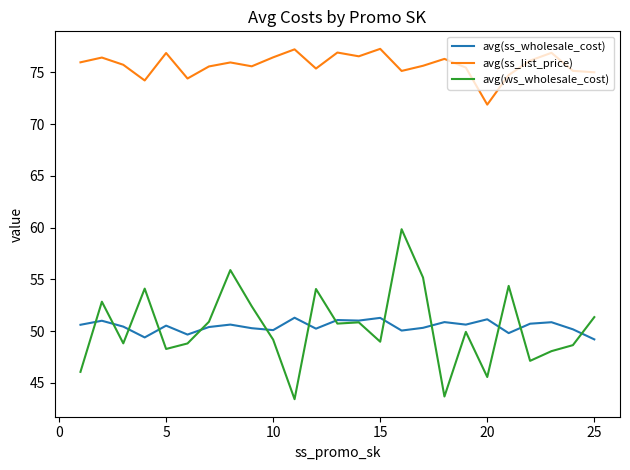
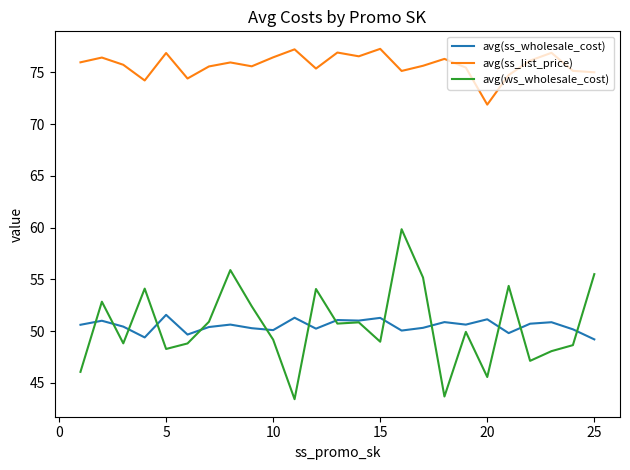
avg(ss_wholesale_cost), 5: 50.5 -> 51.6
avg(ws_wholesale_cost), 25: 51.4 -> 55.5
